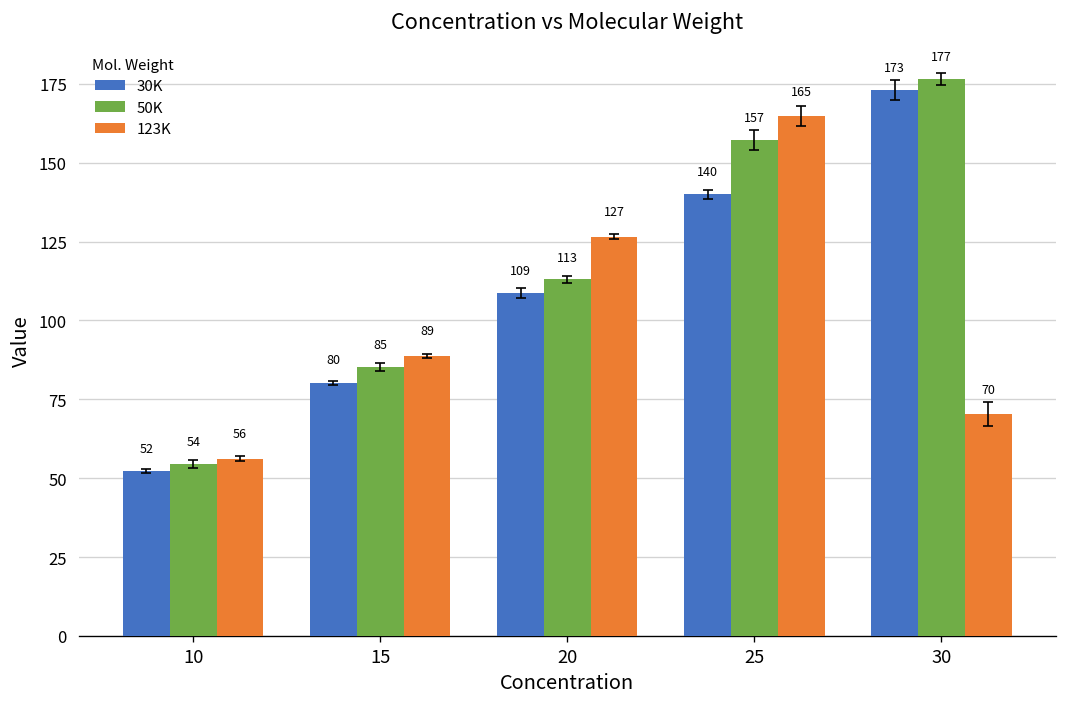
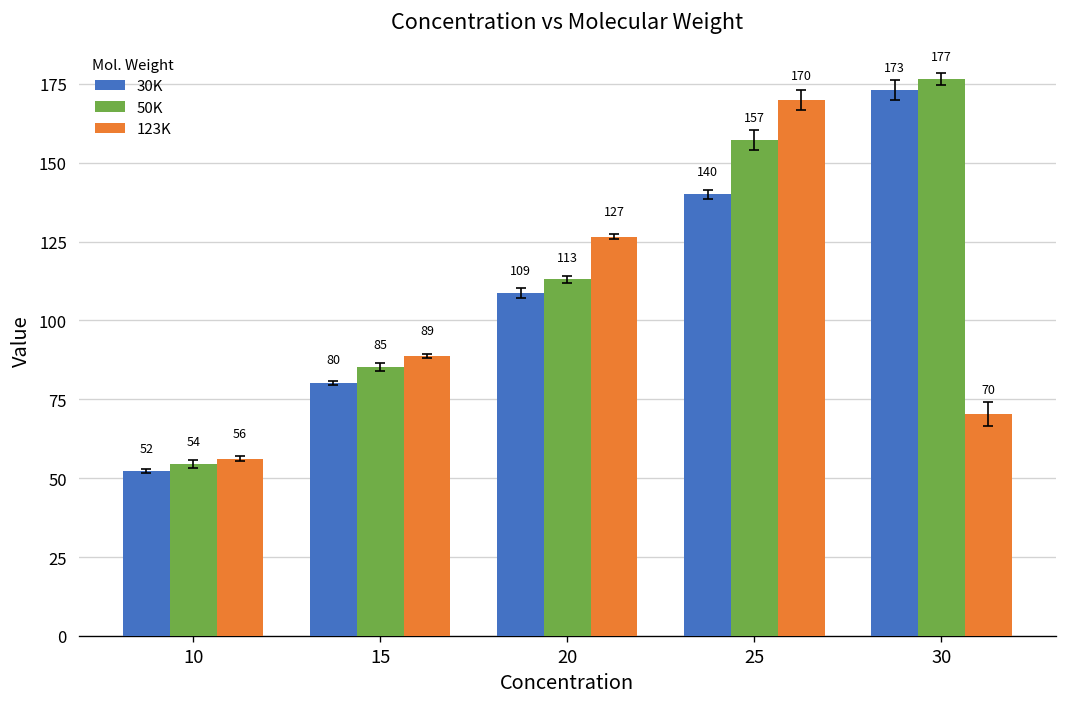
123K, 25: 165 -> 170
